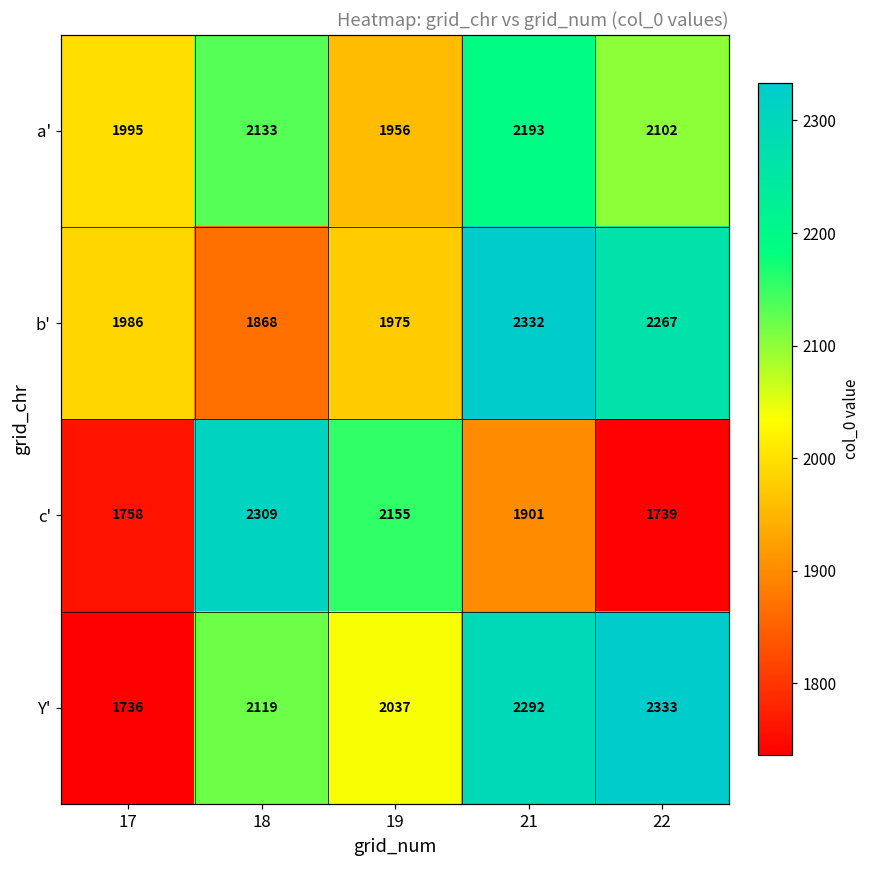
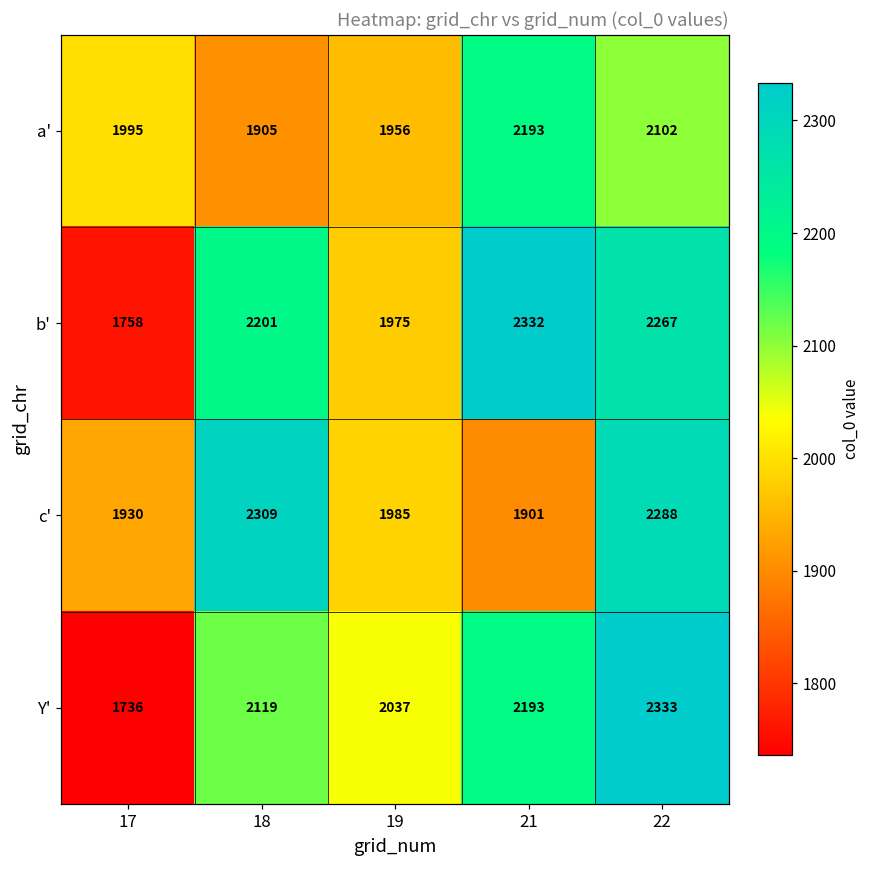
a', 18: 2133 -> 1905
b', 17: 1986 -> 1758
b', 18: 1868 -> 2201
c', 17: 1758 -> 1930
c', 19: 2155 -> 1985
c', 22: 1739 -> 2288
Y', 21: 2292 -> 2193
